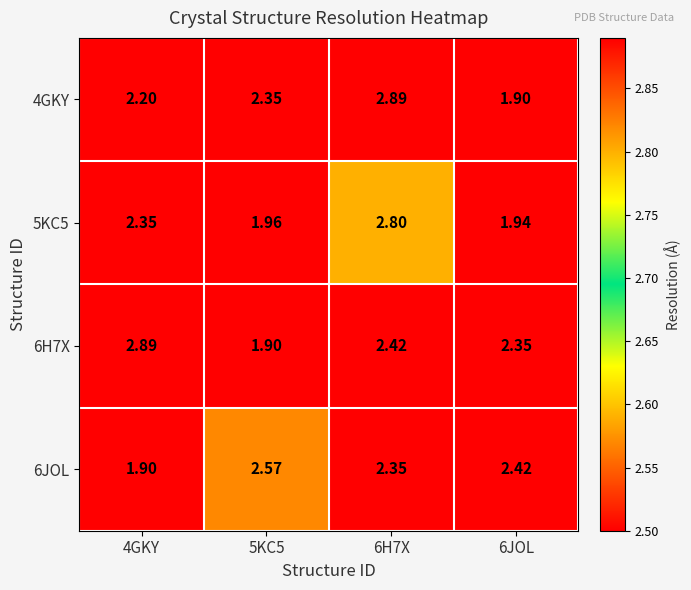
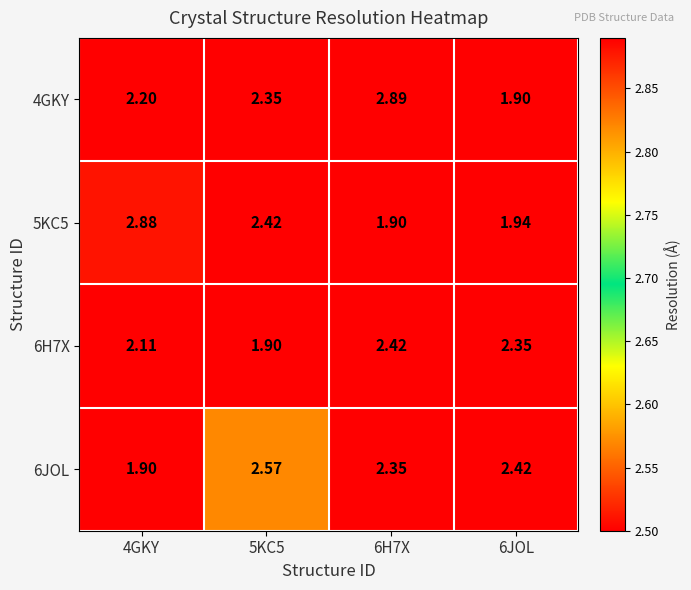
5KC5, 4GKY: 2.35 -> 2.88
5KC5, 5KC5: 1.96 -> 2.42
5KC5, 6H7X: 2.80 -> 1.90
6H7X, 4GKY: 2.89 -> 2.11
